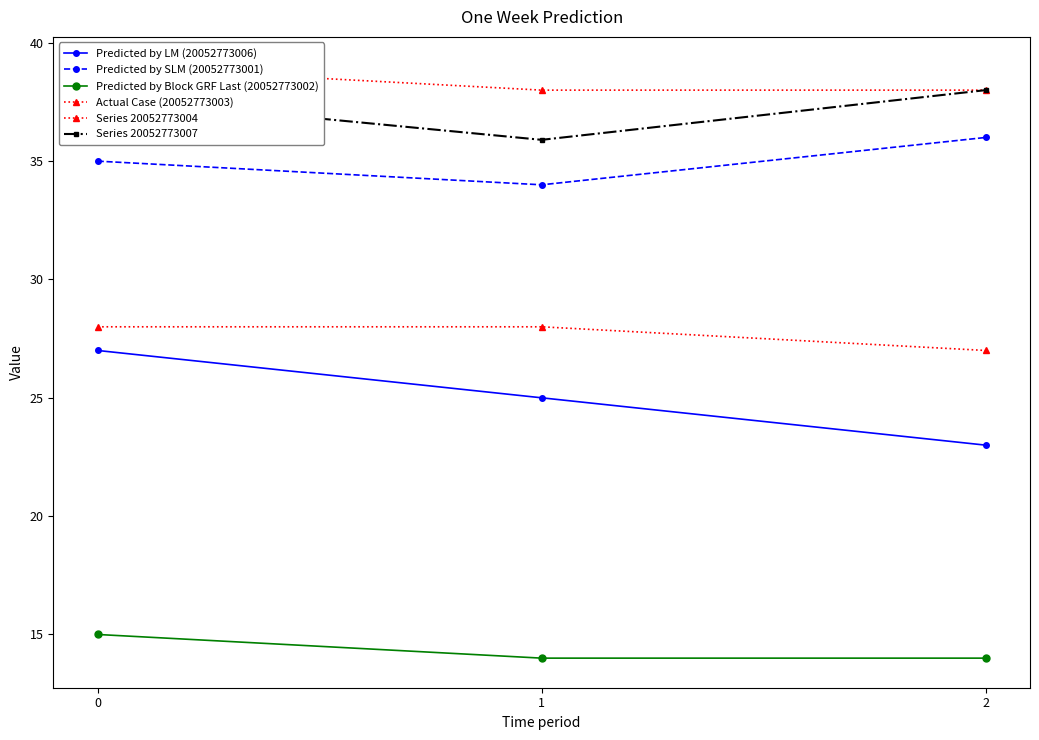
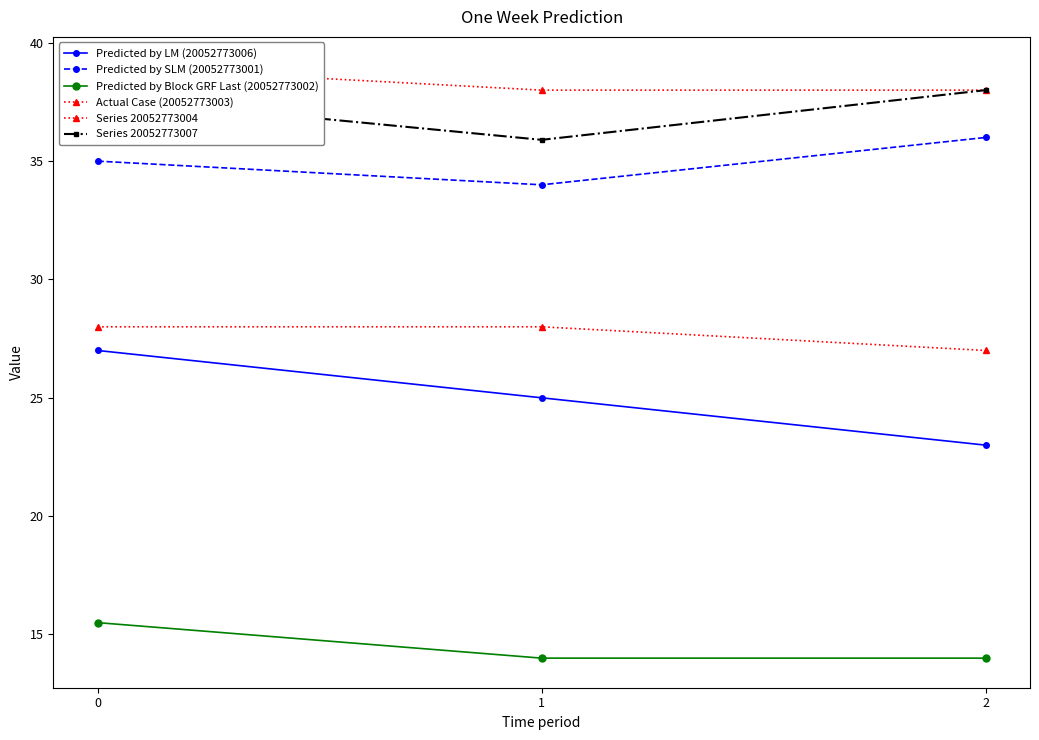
Predicted by Block GRF Last (20052773002), 0: 15.0 -> 15.5
